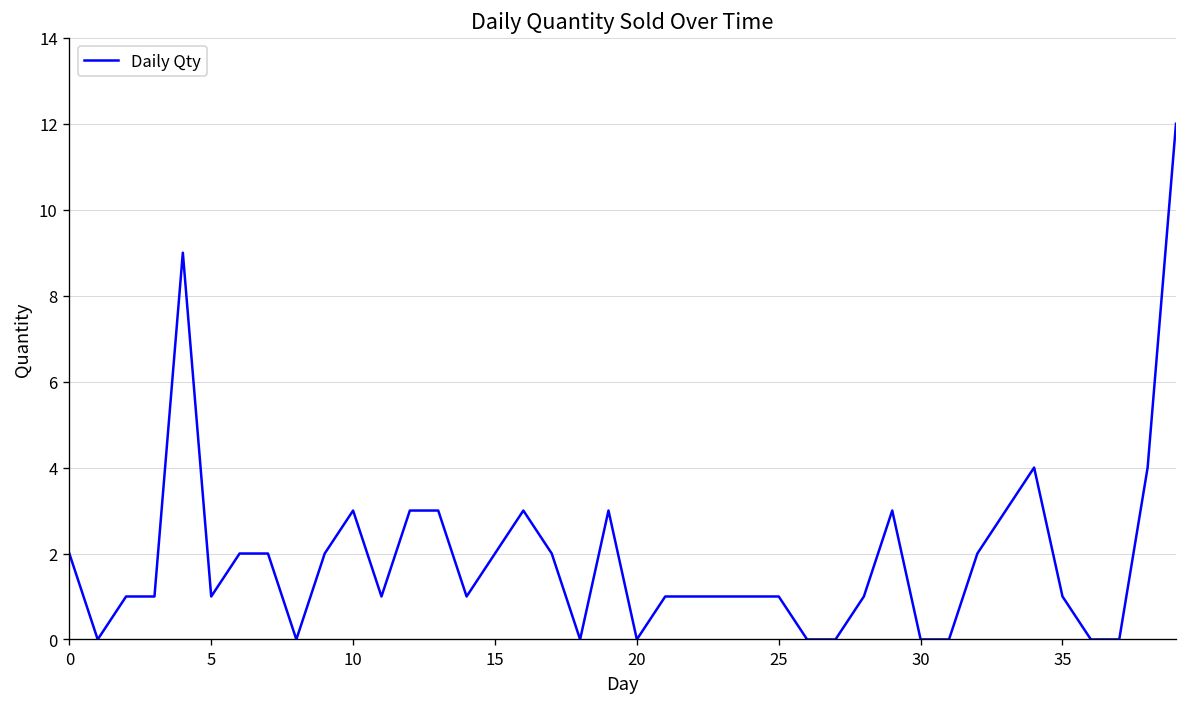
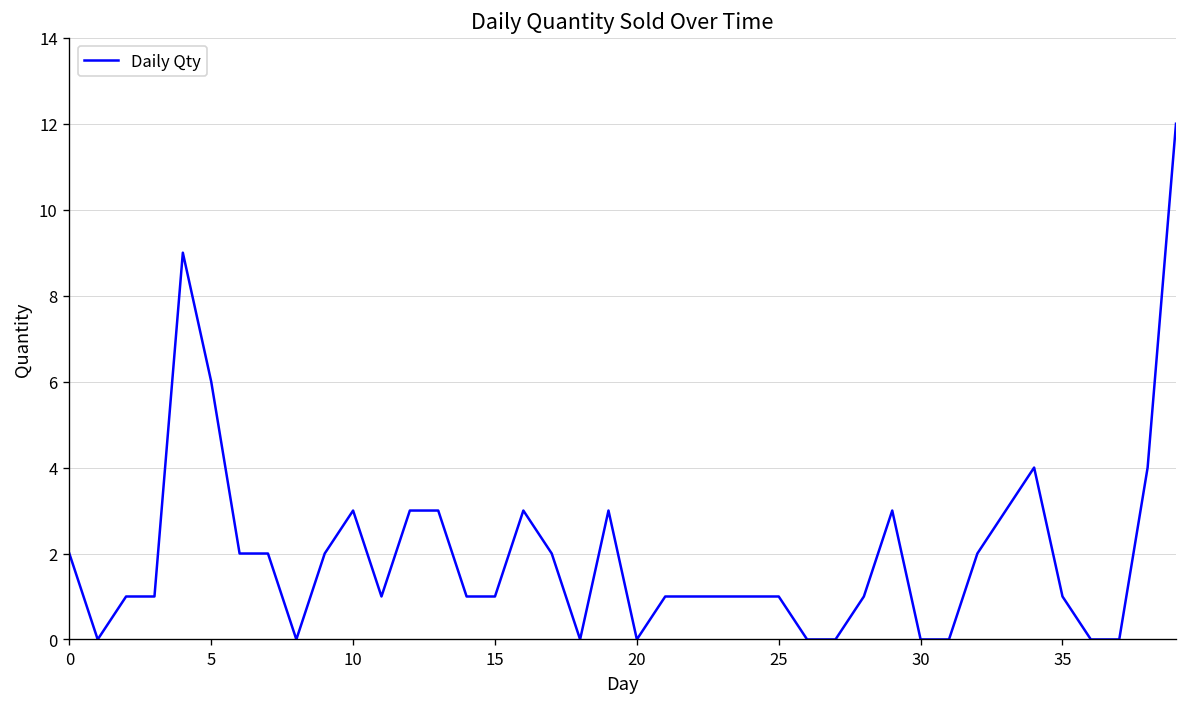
5: 1 -> 6
15: 2 -> 1
